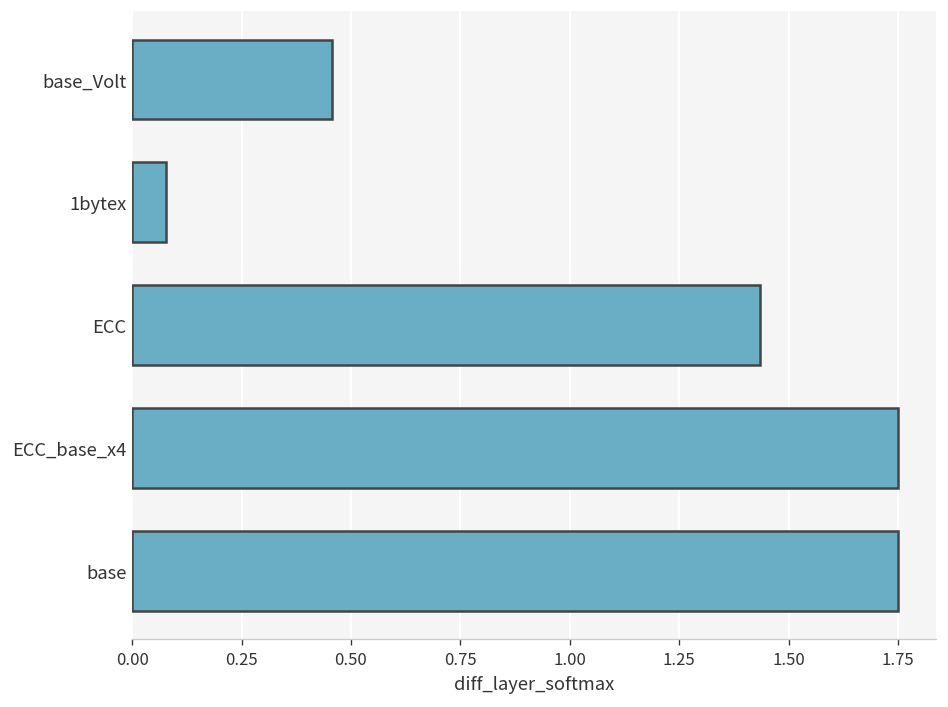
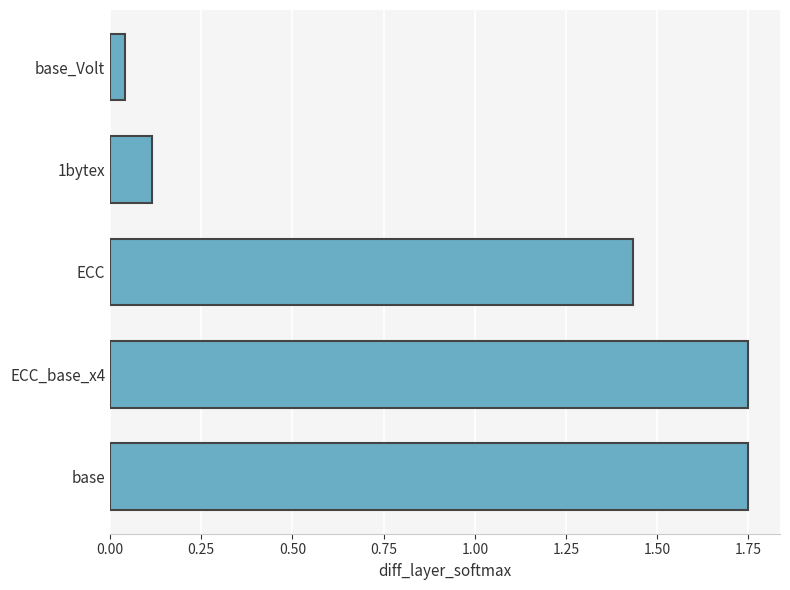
base_Volt: 0.46 -> 0.04
1bytex: 0.08 -> 0.11
